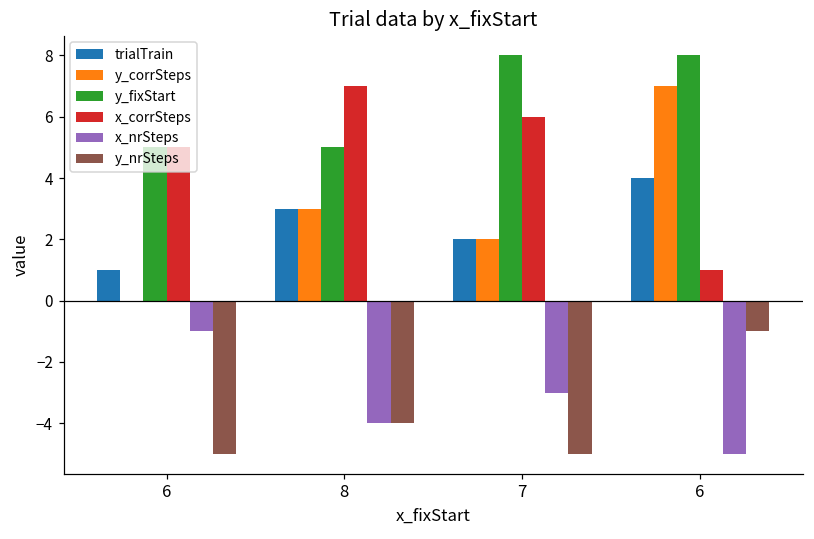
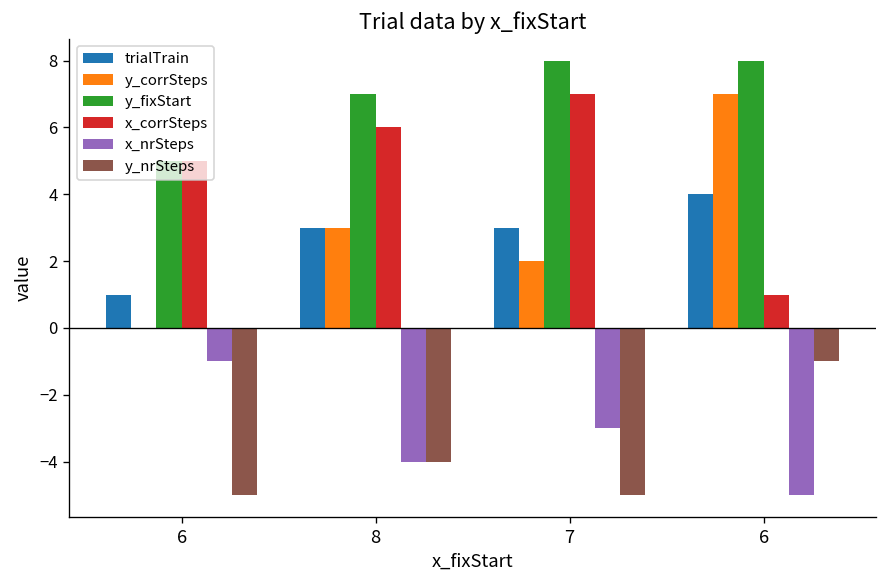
y_fixStart, 8: 5 -> 7
x_corrSteps, 8: 7 -> 6
trialTrain, 7: 2 -> 3
x_corrSteps, 7: 6 -> 7
